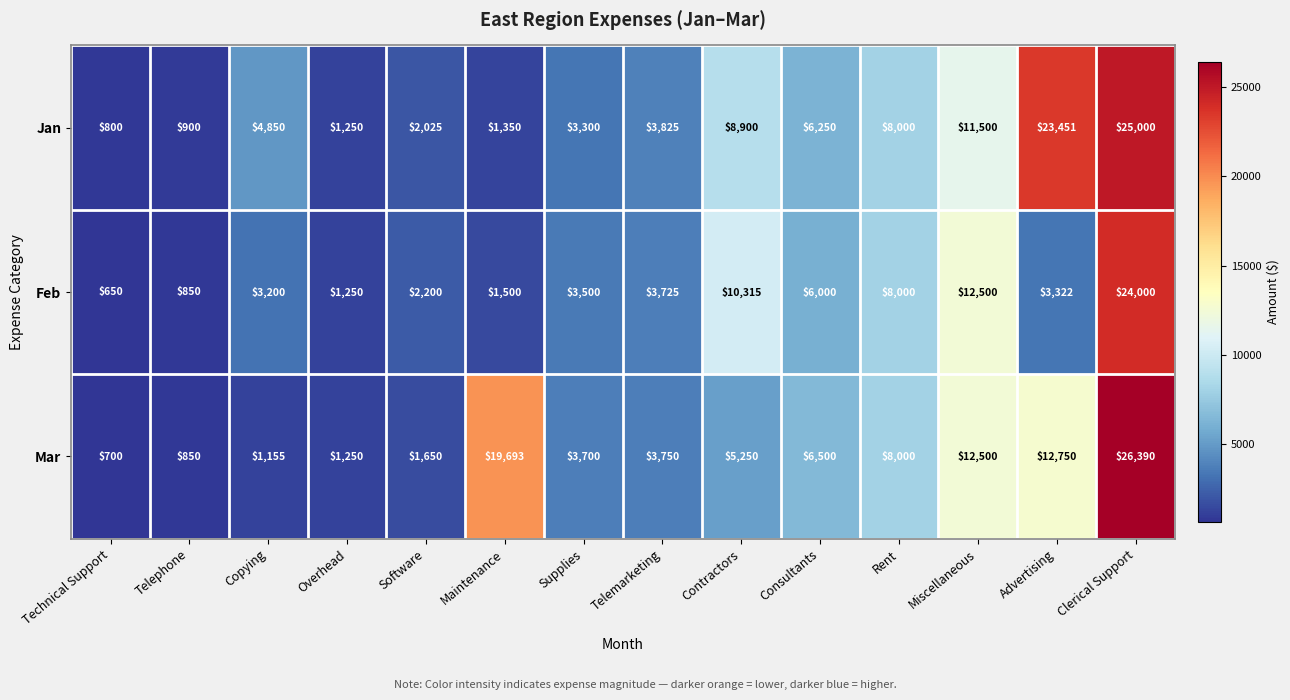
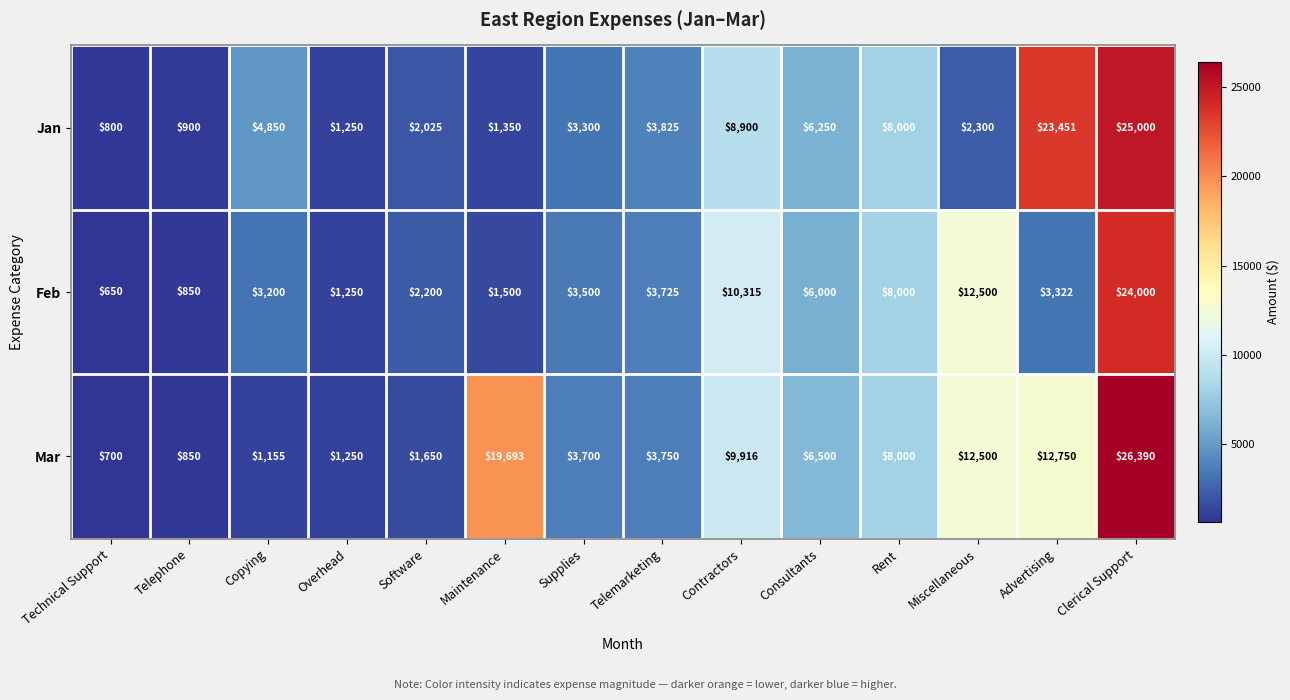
Jan, Miscellaneous: $11,500 -> $2,300
Mar, Contractors: $5,250 -> $9,916
